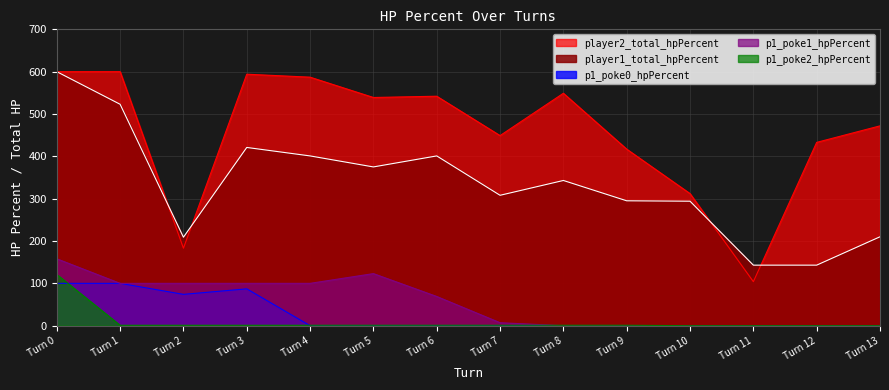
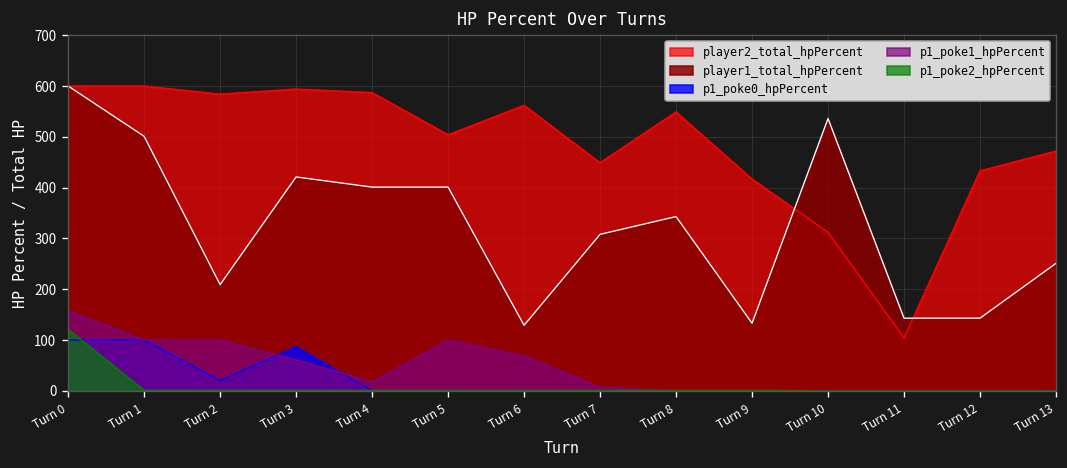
player1_total_hpPercent, Turn 1: 520 -> 500
player2_total_hpPercent, Turn 2: 180 -> 580
p1_poke0_hpPercent, Turn 2: 70 -> 20
p1_poke1_hpPercent, Turn 3: 100 -> 60
p1_poke1_hpPercent, Turn 4: 100 -> 20
player2_total_hpPercent, Turn 5: 540 -> 500
player1_total_hpPercent, Turn 5: 380 -> 400
p1_poke1_hpPercent, Turn 5: 120 -> 100
player2_total_hpPercent, Turn 6: 540 -> 560
player1_total_hpPercent, Turn 6: 400 -> 130
player1_total_hpPercent, Turn 9: 300 -> 130
player1_total_hpPercent, Turn 10: 290 -> 540
player1_total_hpPercent, Turn 13: 210 -> 250
